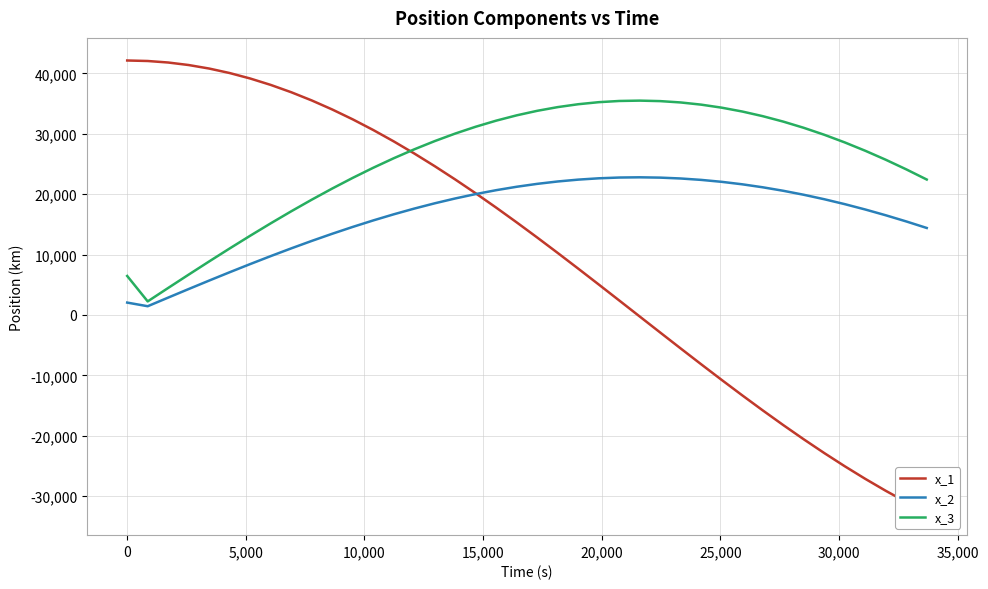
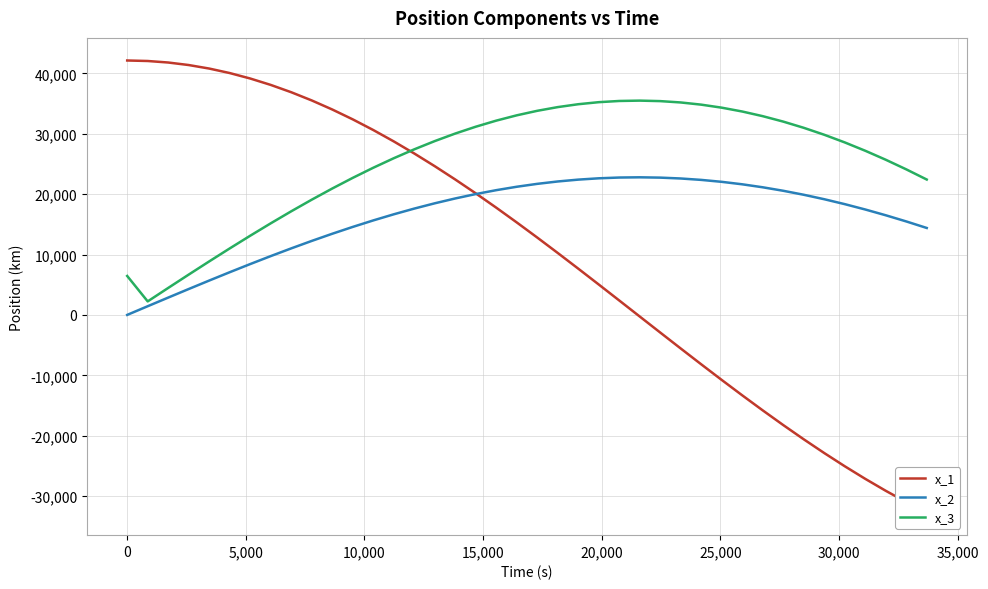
x_2, 0: 2,000 -> 0
